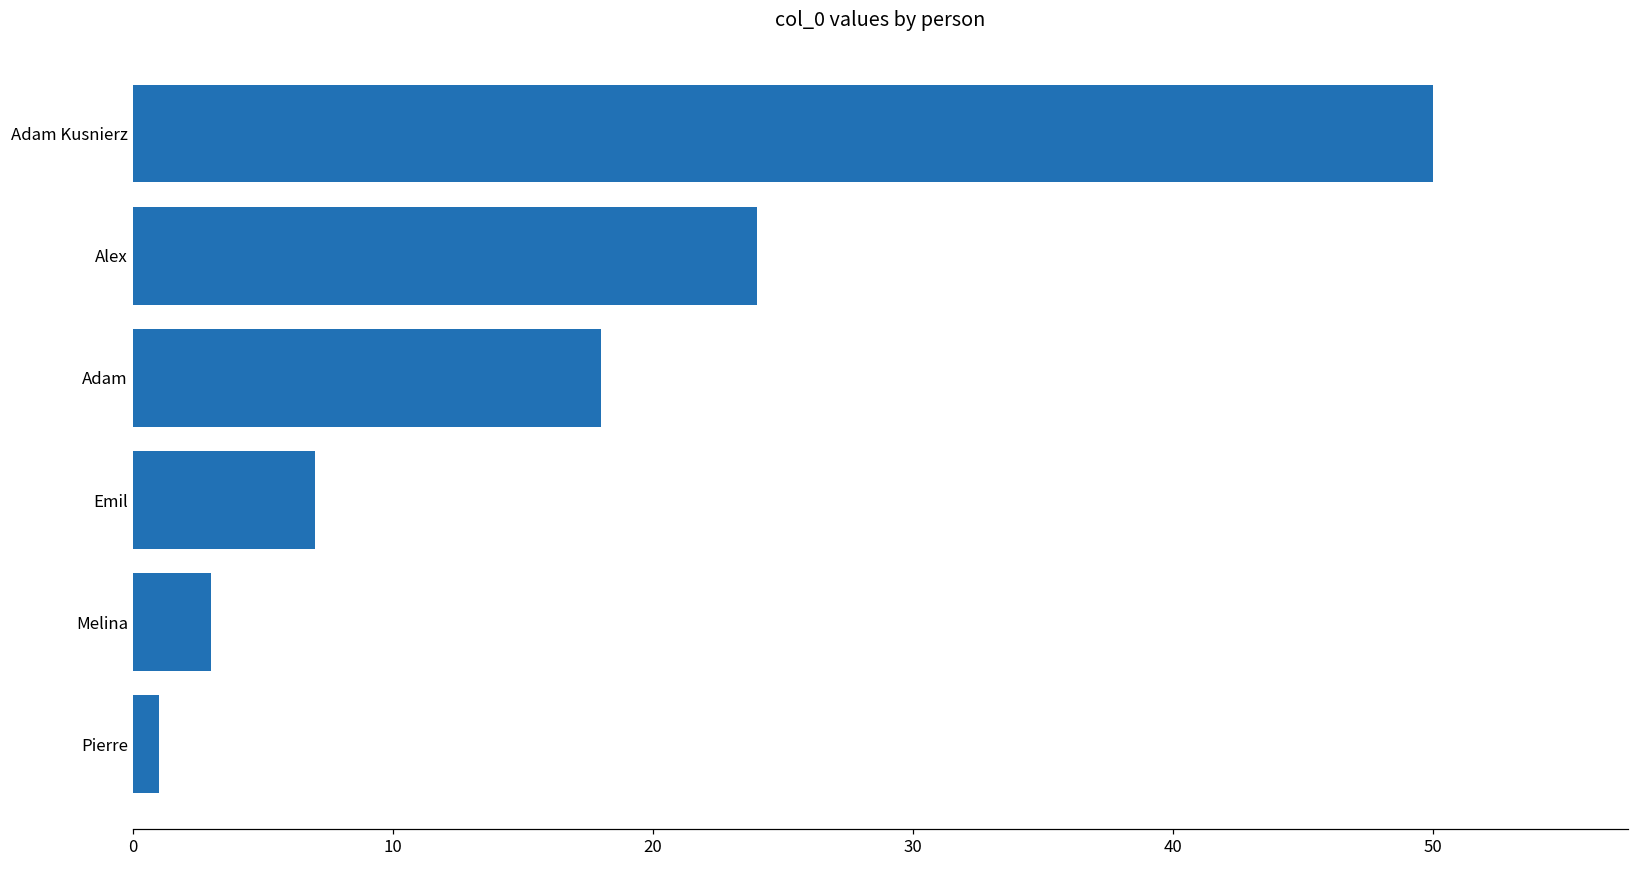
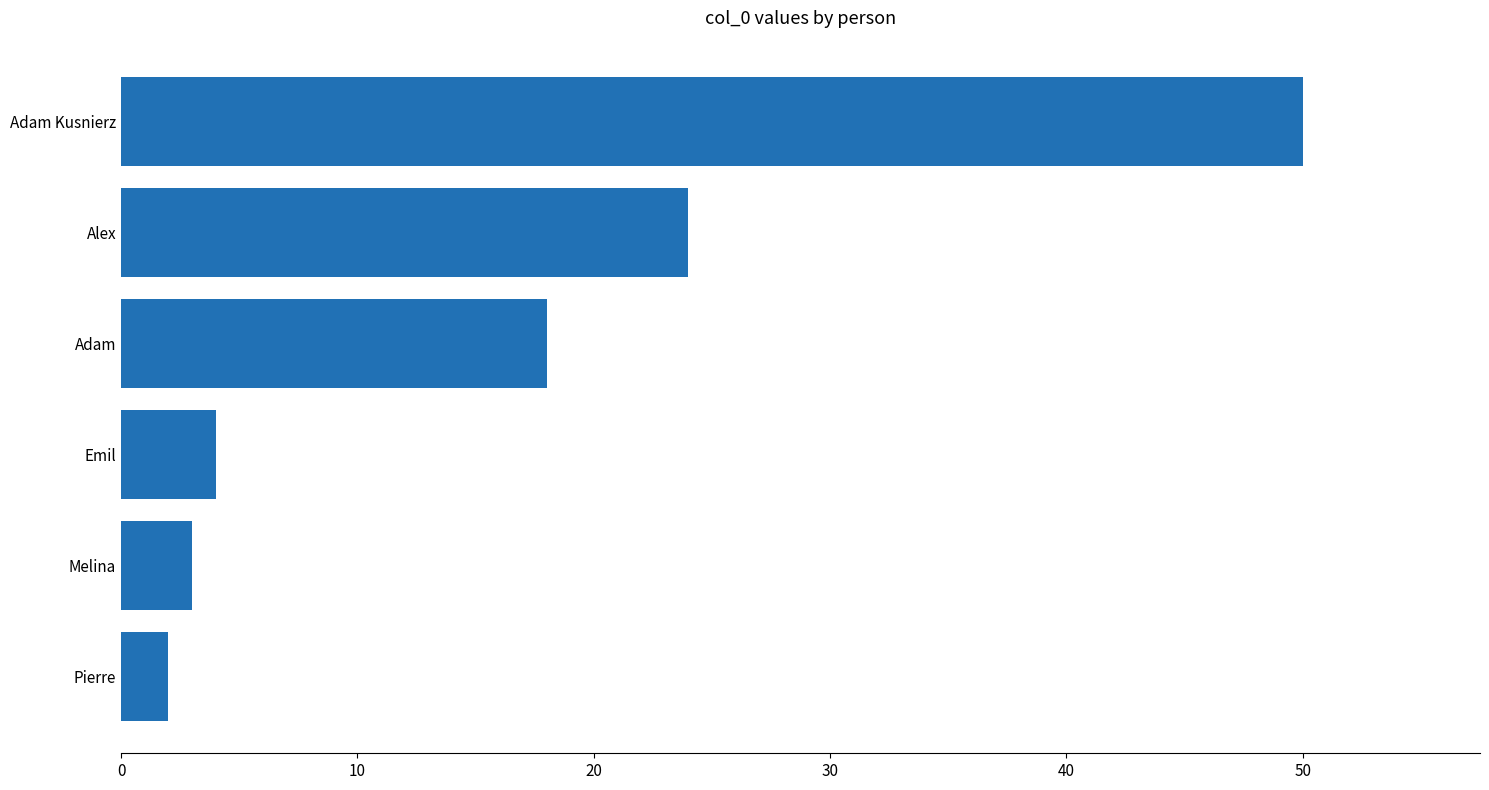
Emil: 7 -> 4
Pierre: 1 -> 2
